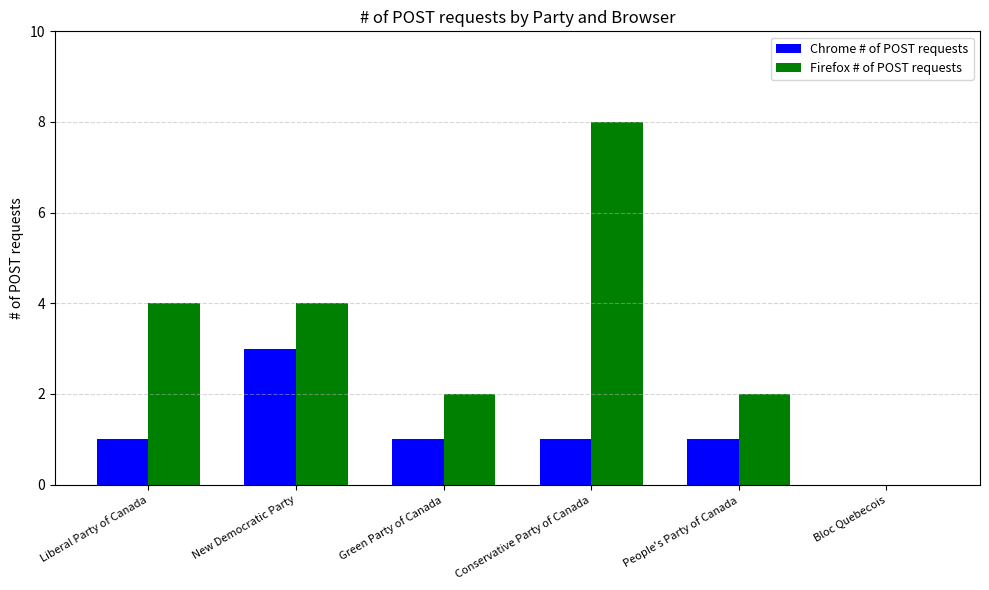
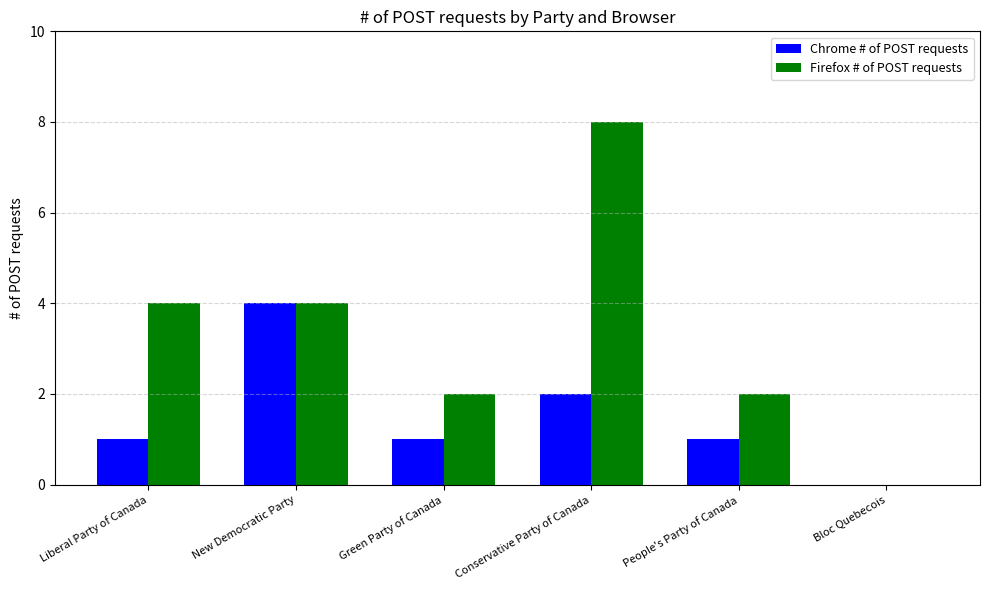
Chrome # of POST requests, New Democratic Party: 3 -> 4
Chrome # of POST requests, Conservative Party of Canada: 1 -> 2
